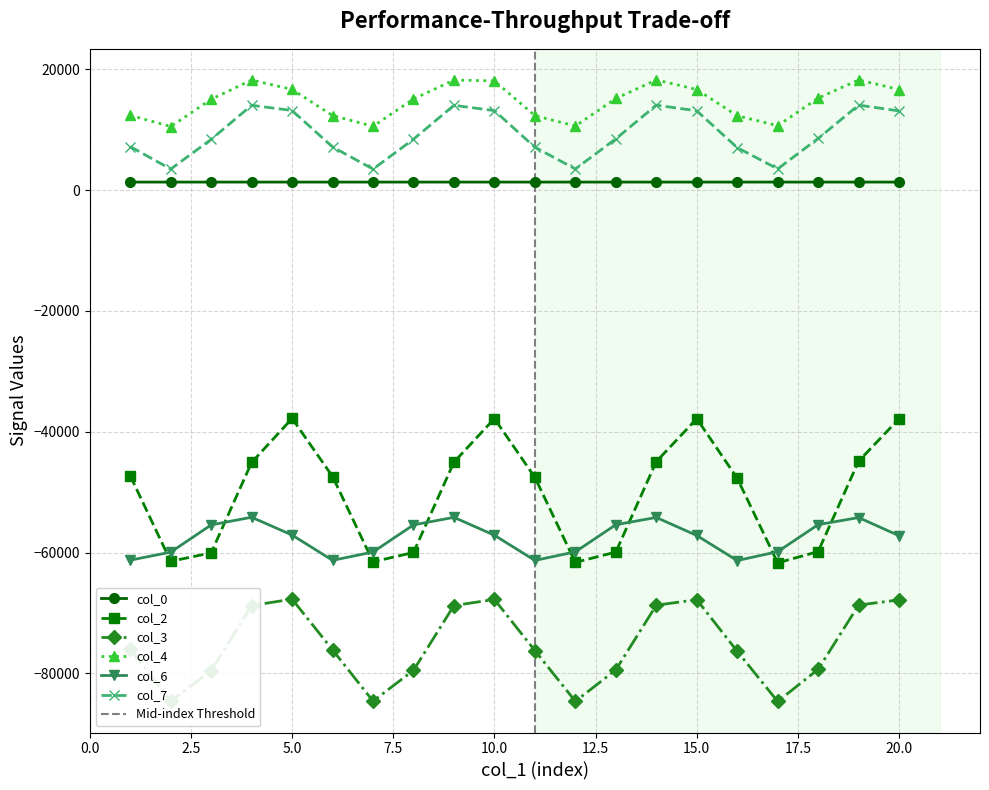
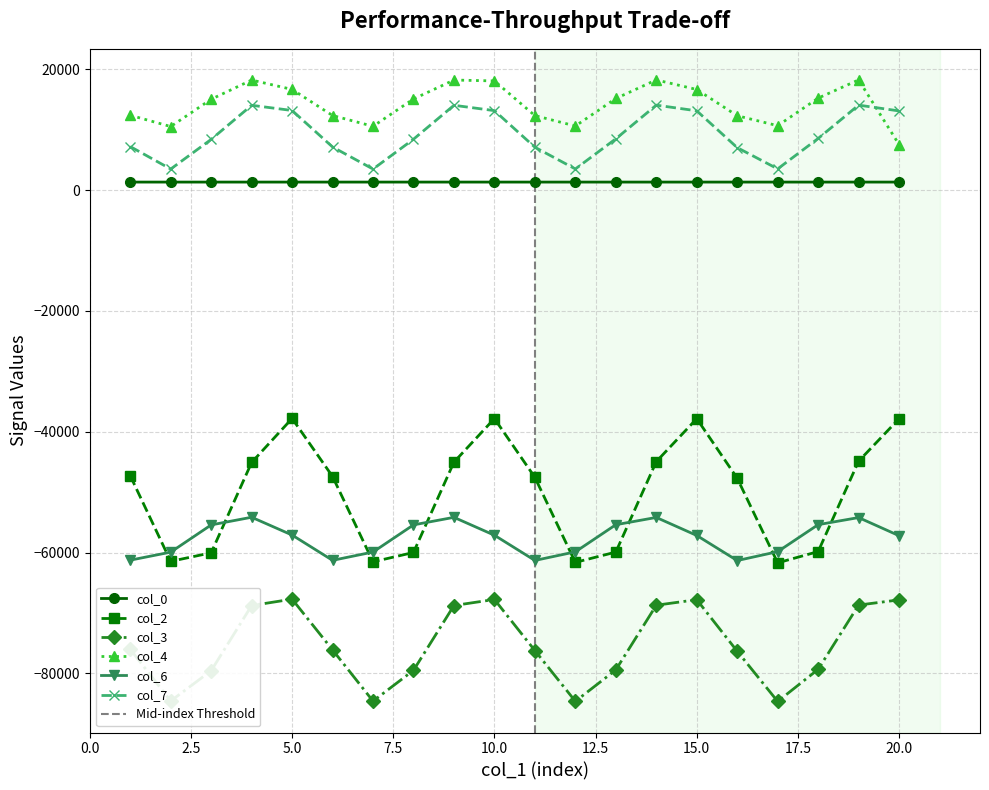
col_4, 20.0: 17000 -> 8000
